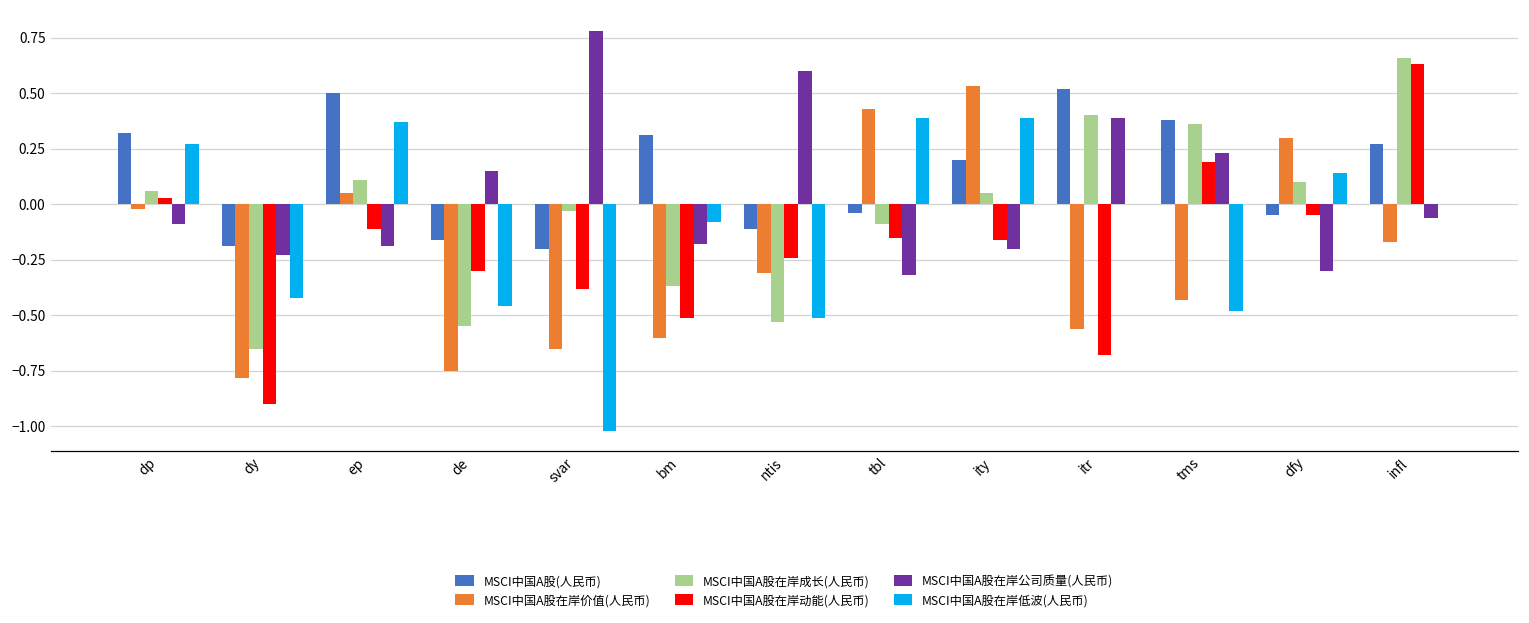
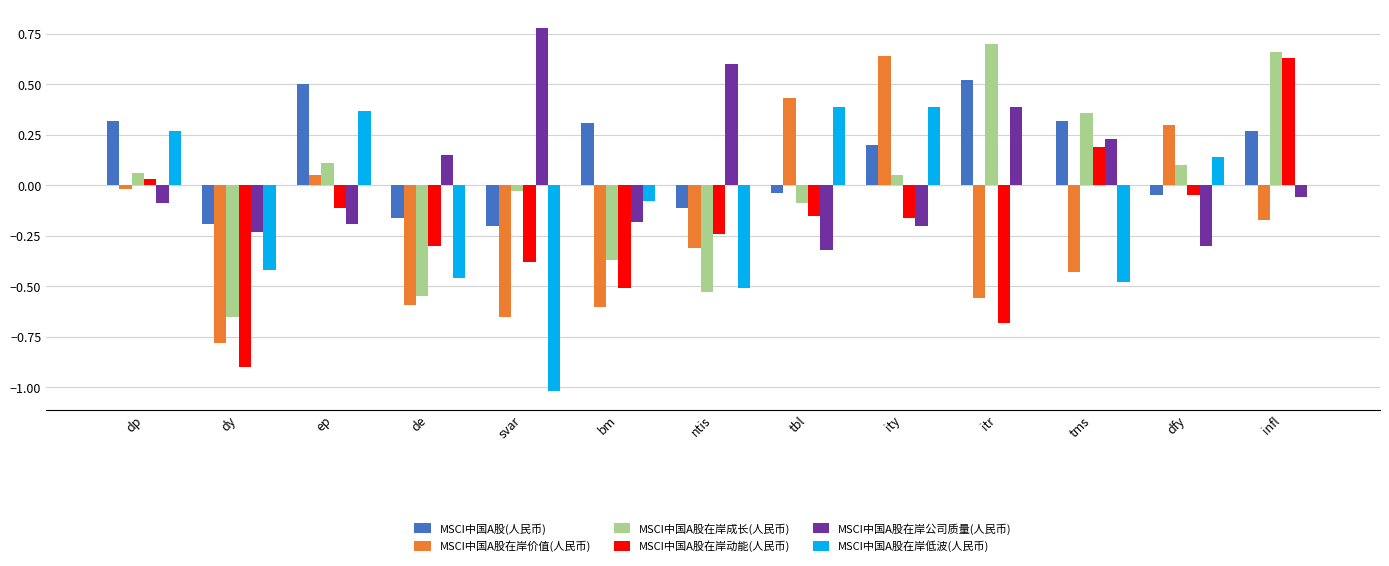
MSCI中国A股在岸价值(人民币), de: -0.75 -> -0.59
MSCI中国A股在岸价值(人民币), ity: 0.53 -> 0.64
MSCI中国A股在岸成长(人民币), itr: 0.4 -> 0.7
MSCI中国A股(人民币), tms: 0.38 -> 0.32
